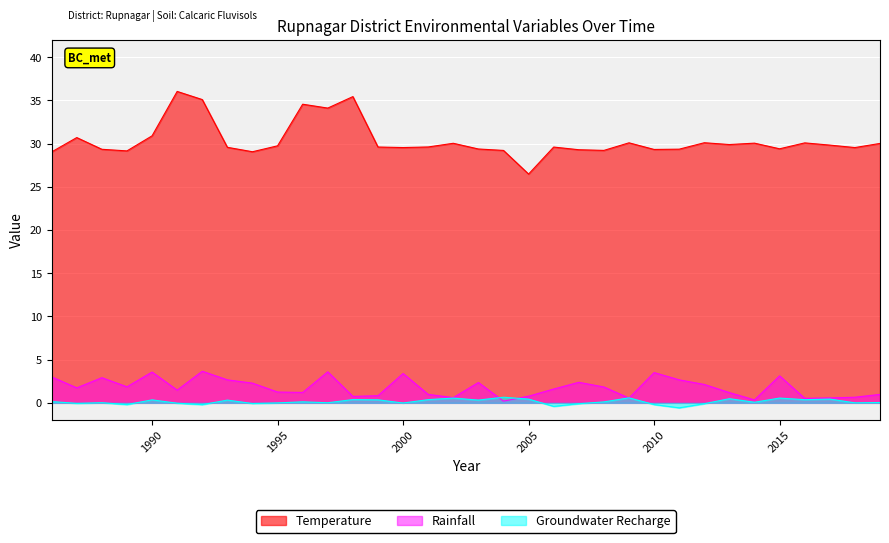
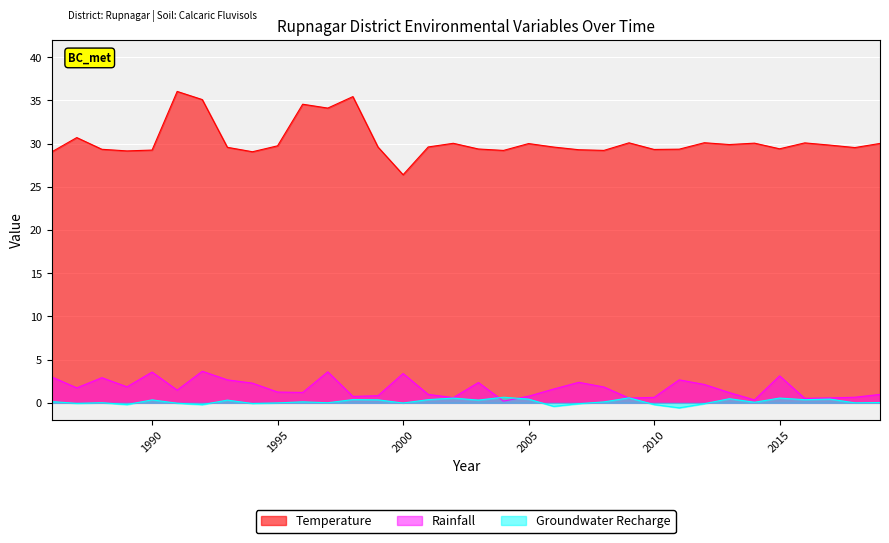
Temperature, 1990: 31 -> 29
Temperature, 2000: 30 -> 26
Temperature, 2005: 26 -> 30
Rainfall, 2010: 4 -> 1
